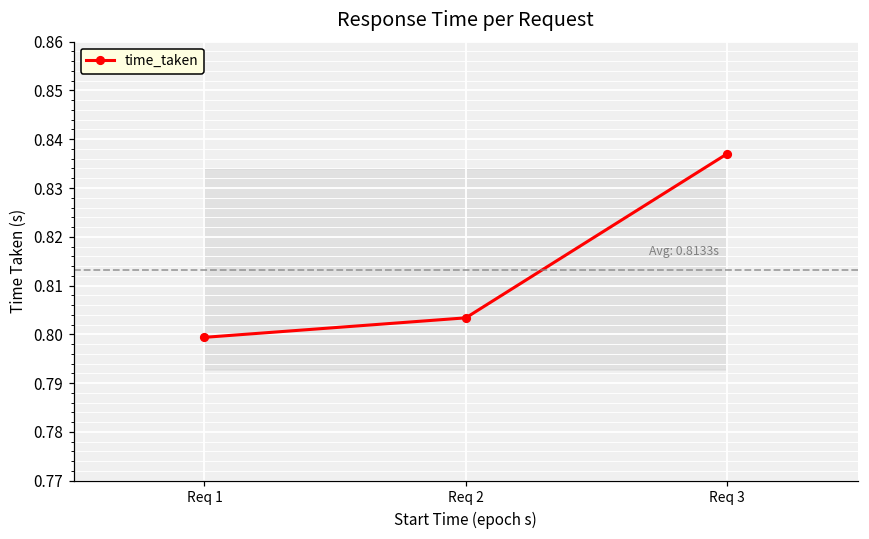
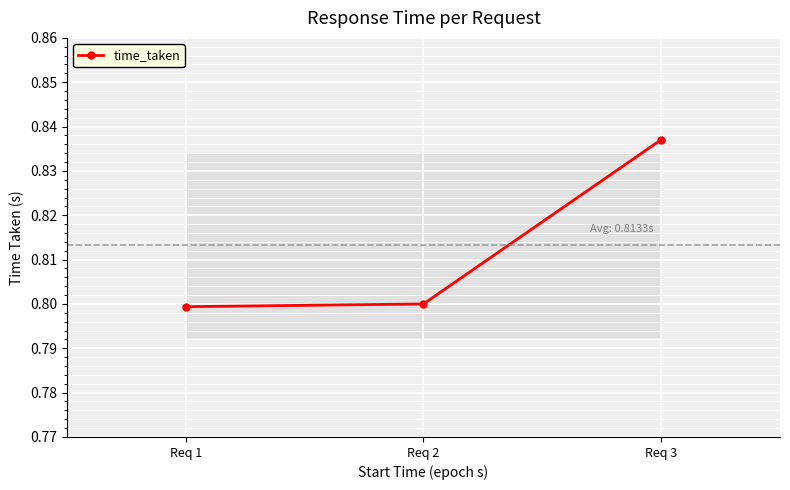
time_taken, Req 2: 0.803 -> 0.800
